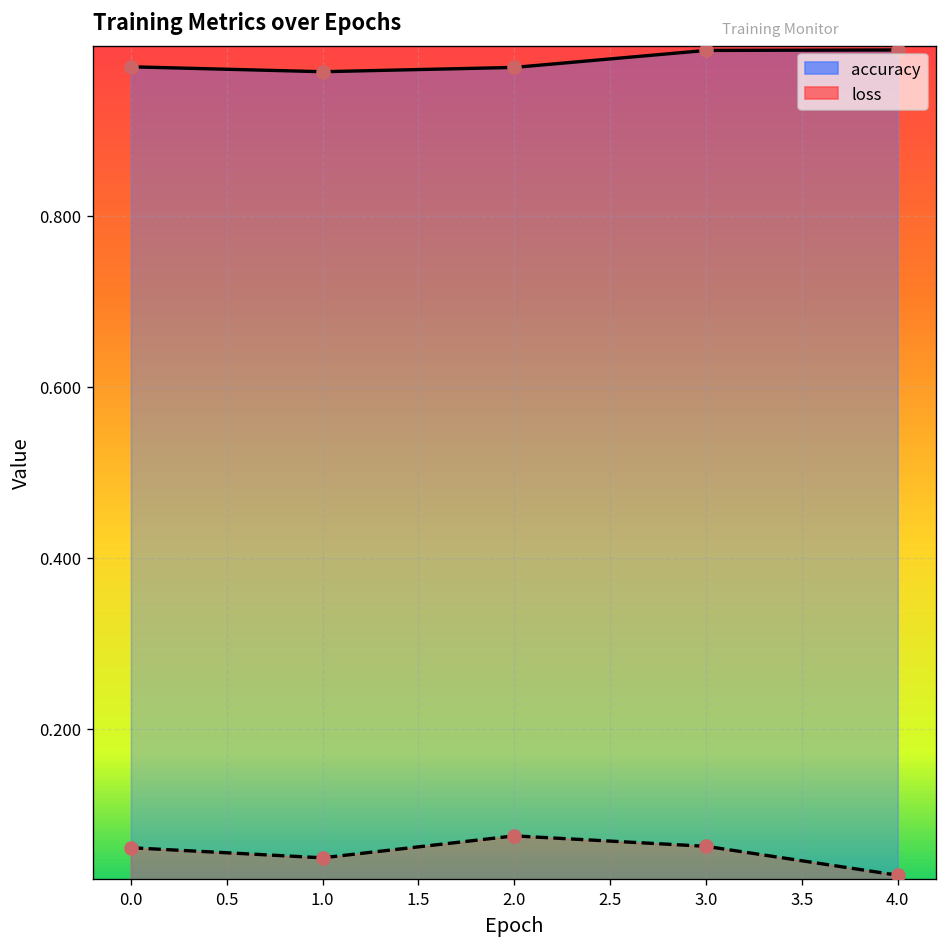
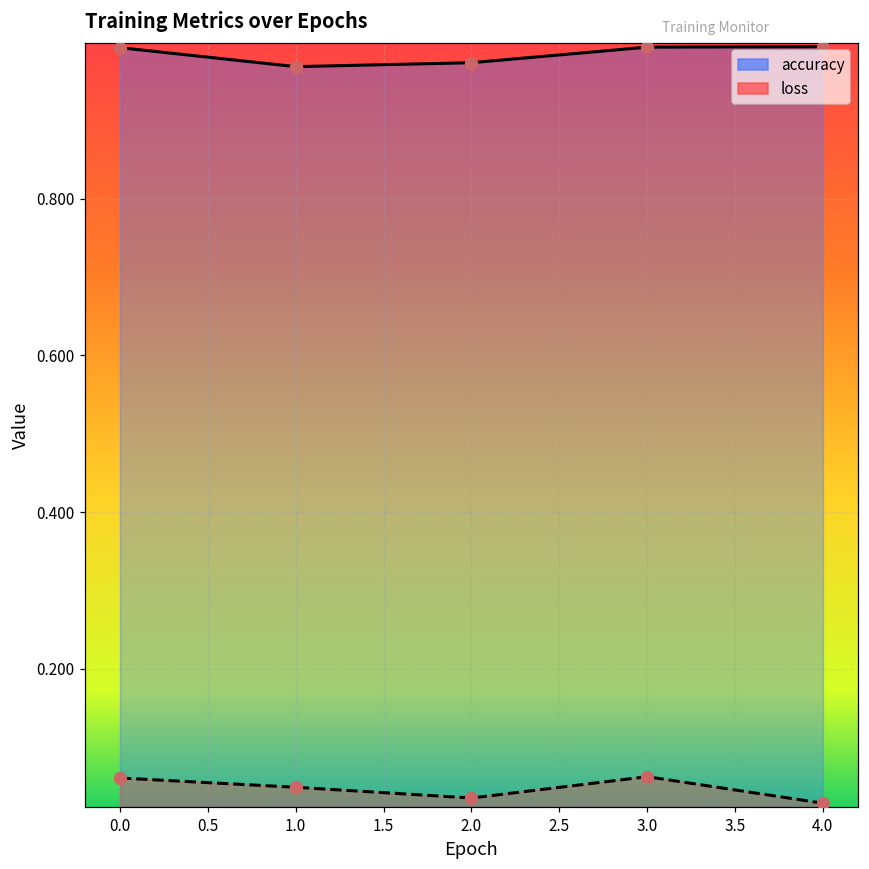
accuracy, 0.0: 0.97 -> 0.99
loss, 2.0: 0.07 -> 0.04
